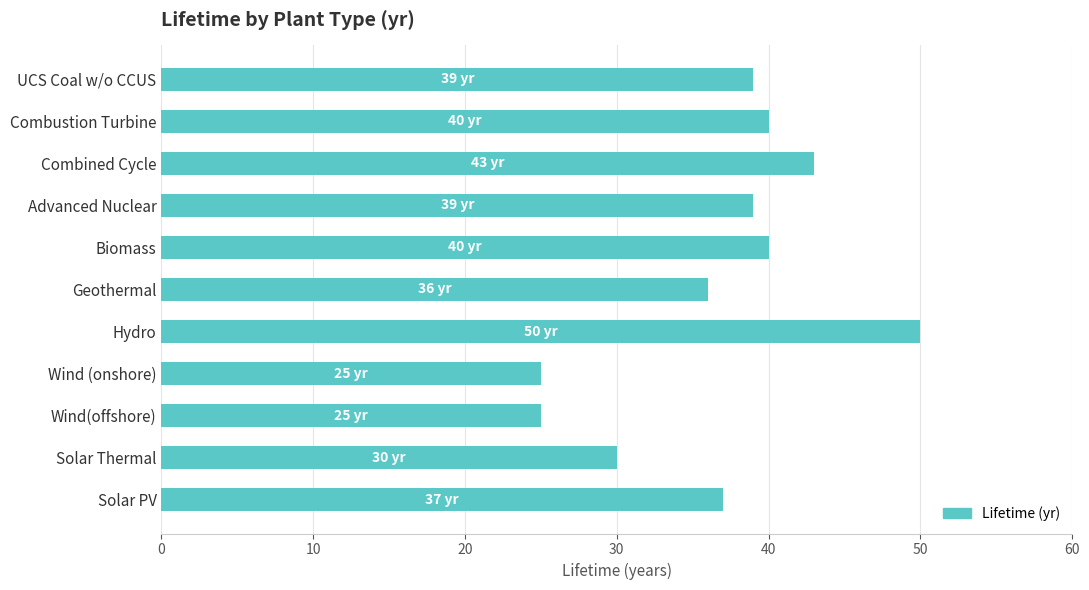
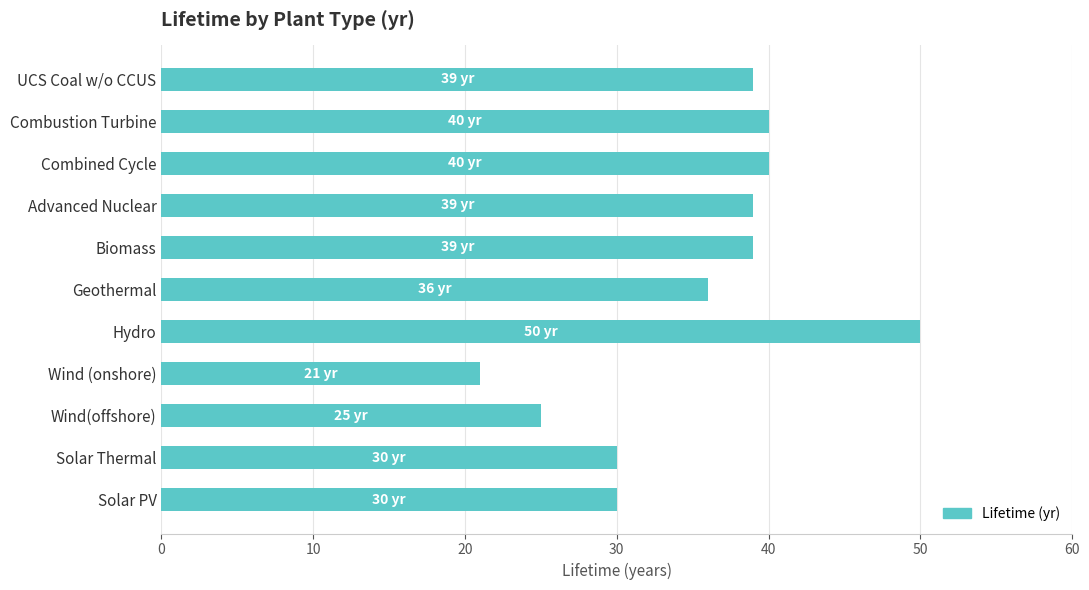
Combined Cycle: 43 -> 40
Biomass: 40 -> 39
Wind (onshore): 25 -> 21
Solar PV: 37 -> 30
